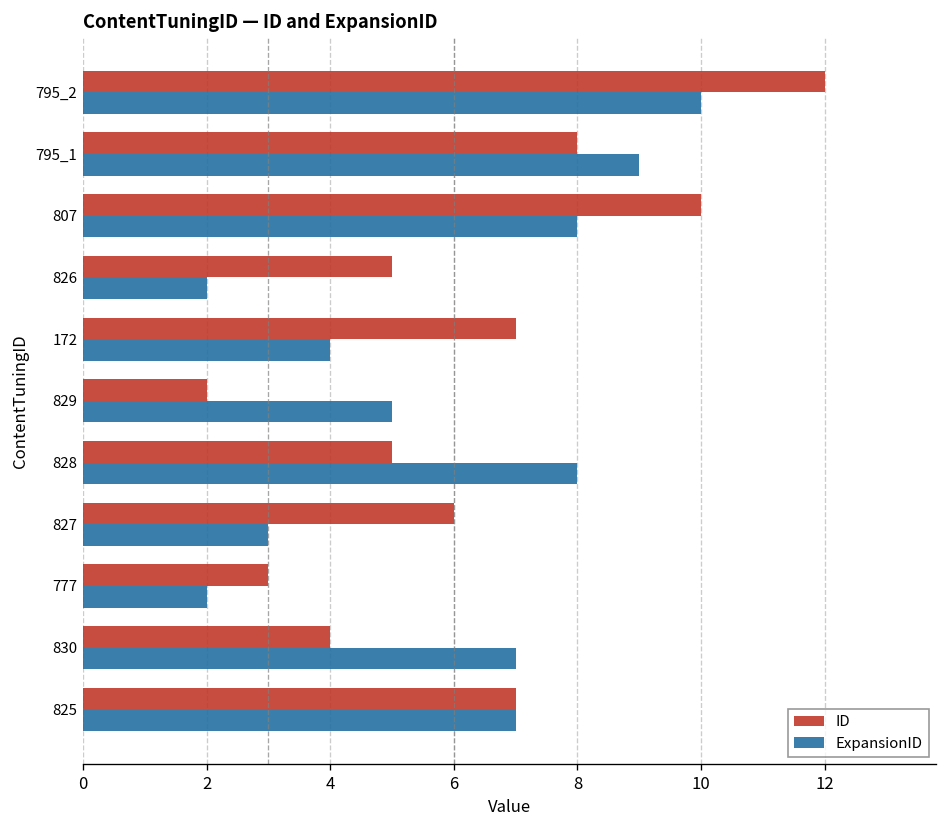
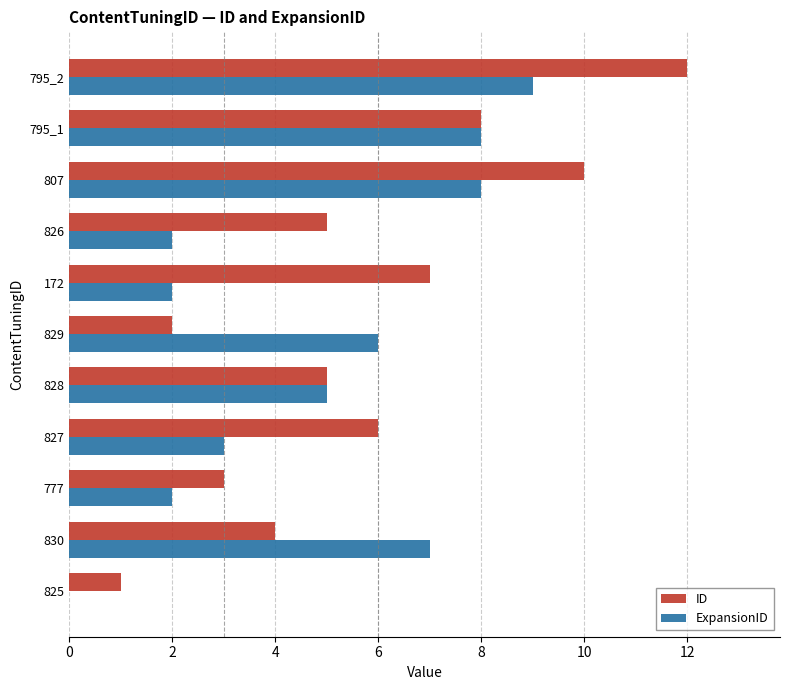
ExpansionID, 795_2: 10 -> 9
ExpansionID, 795_1: 9 -> 8
ExpansionID, 172: 4 -> 2
ExpansionID, 829: 5 -> 6
ExpansionID, 828: 8 -> 5
ID, 825: 7 -> 1
ExpansionID, 825: 7 -> 0
